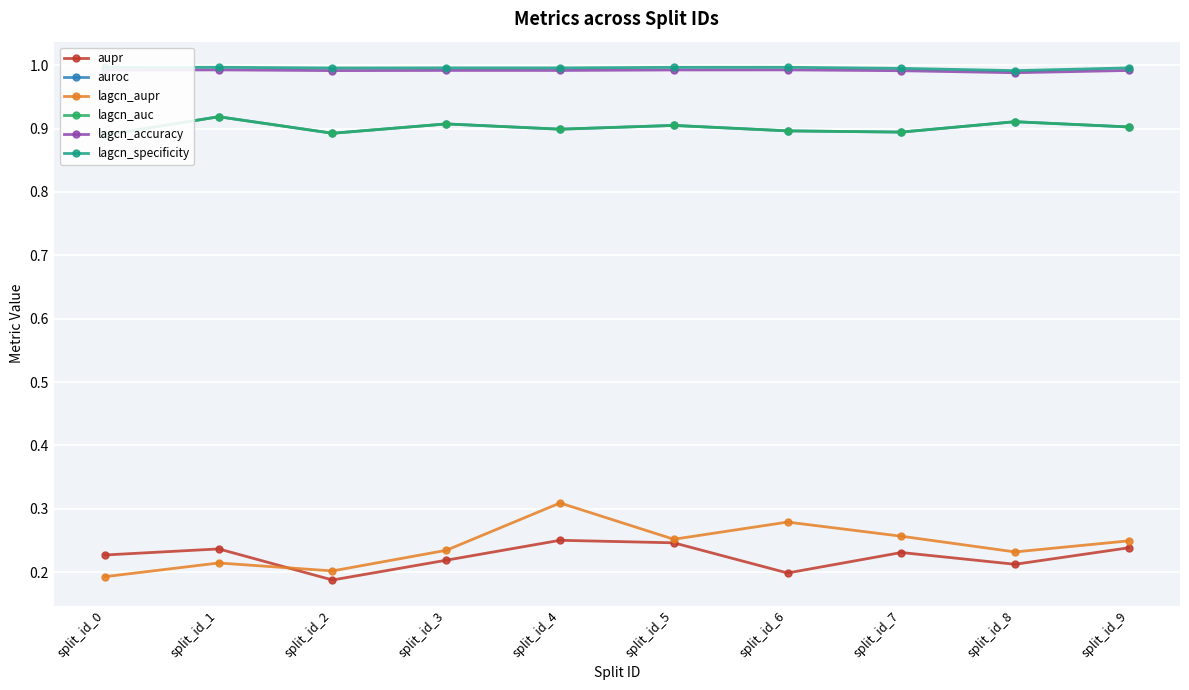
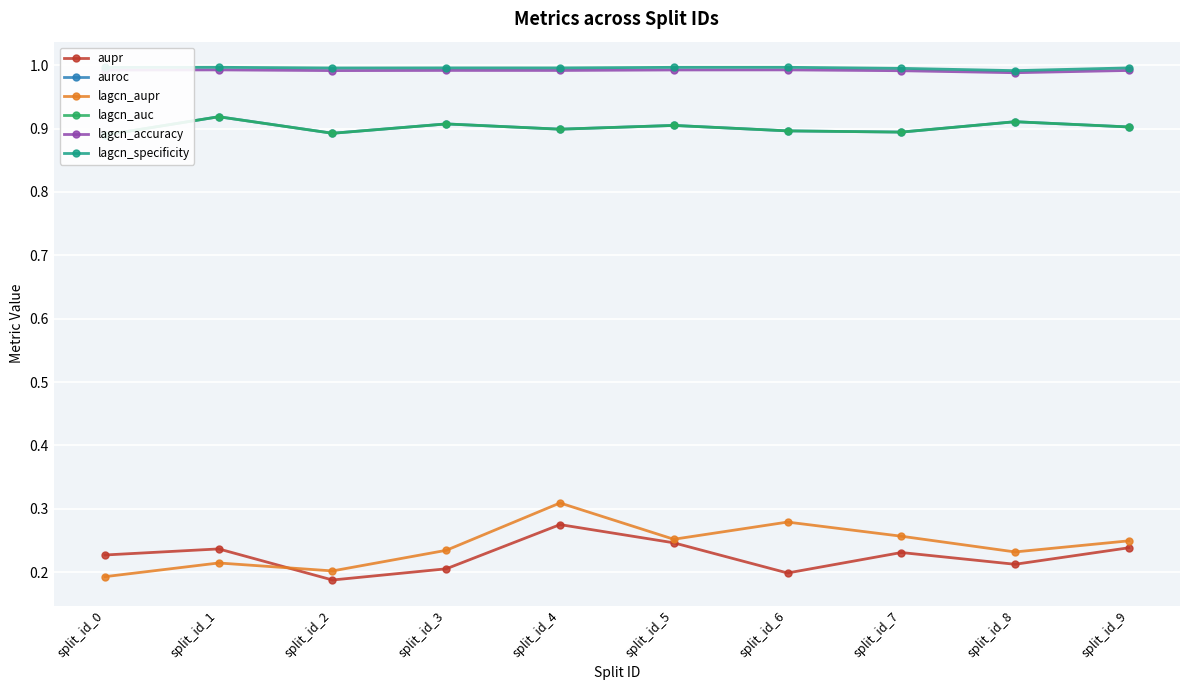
aupr, split_id_3: 0.22 -> 0.21
aupr, split_id_4: 0.25 -> 0.28
